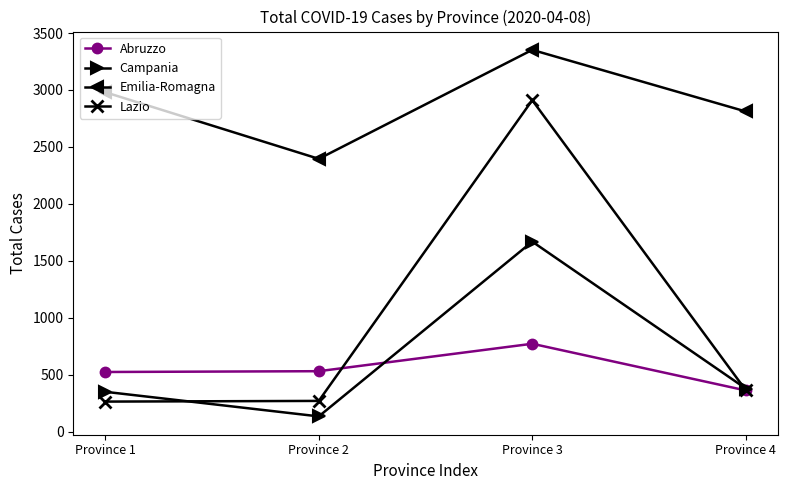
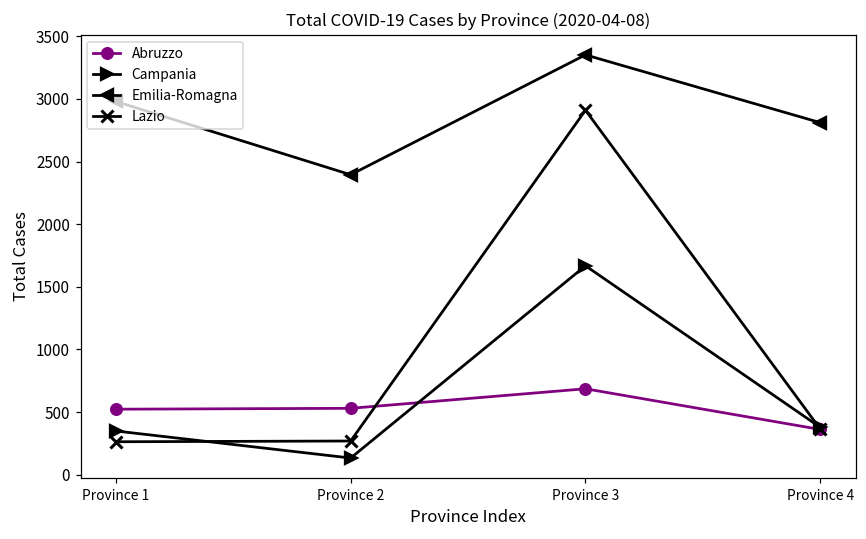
Abruzzo, Province 3: 770 -> 690
